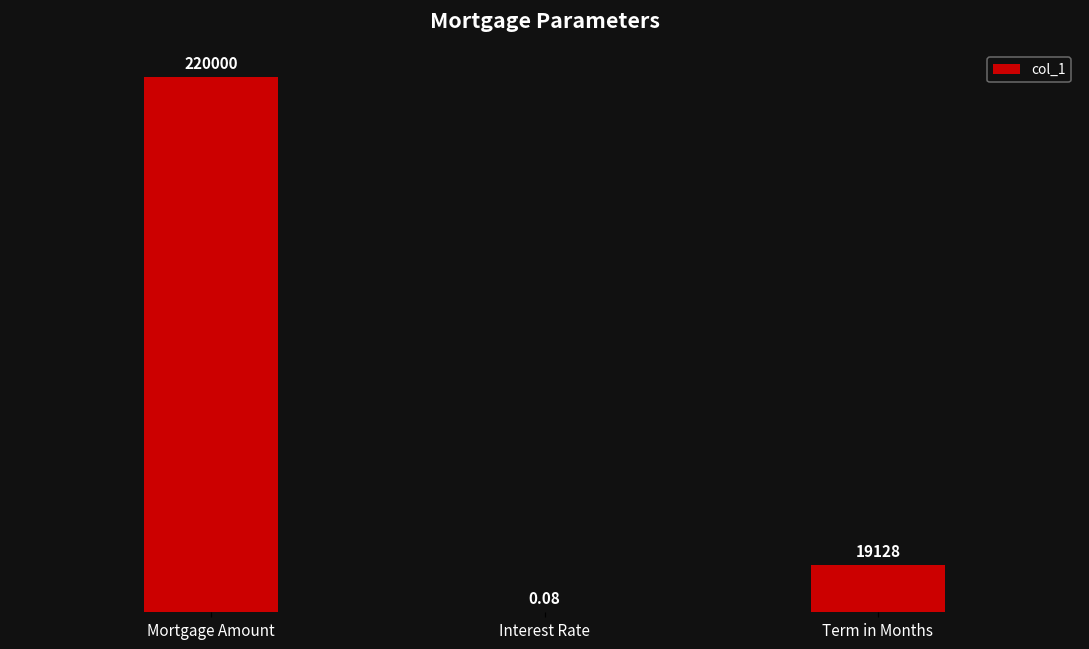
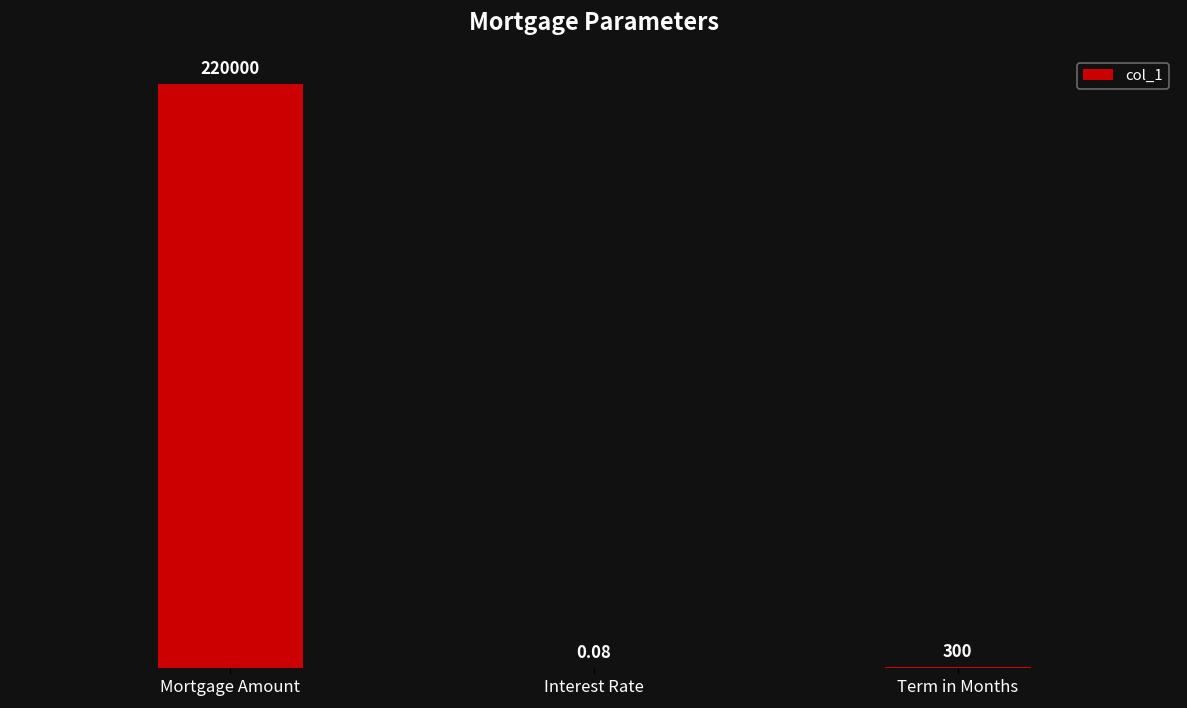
Term in Months: 19128 -> 300
